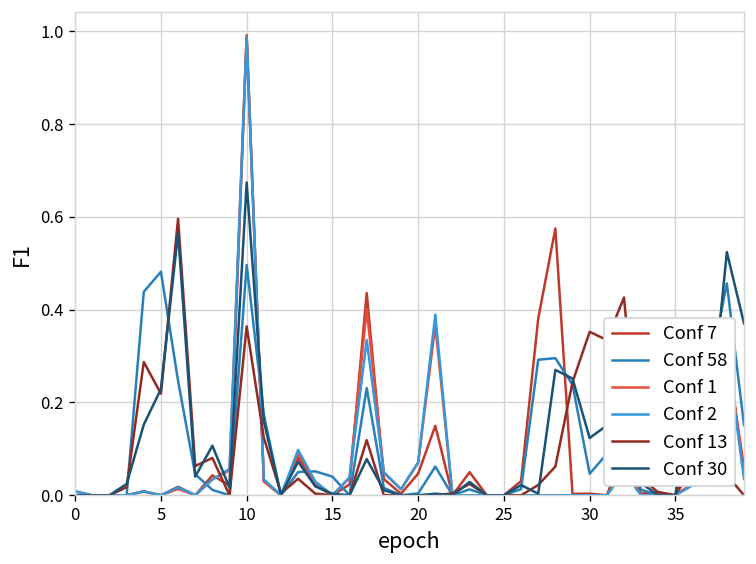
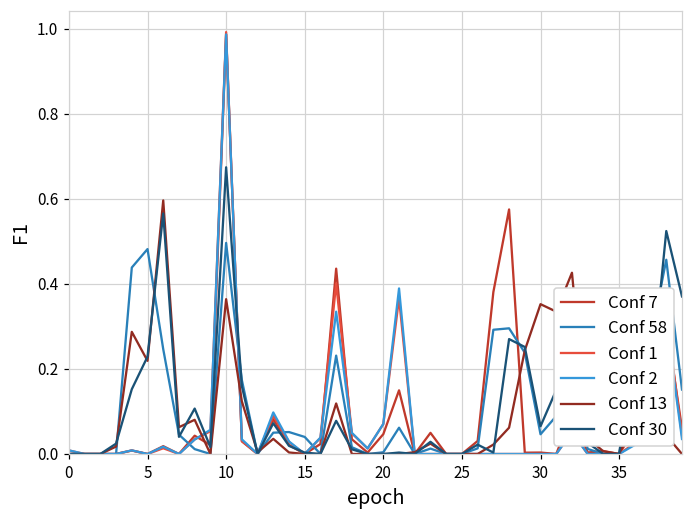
Conf 30, 30: 0.12 -> 0.07
